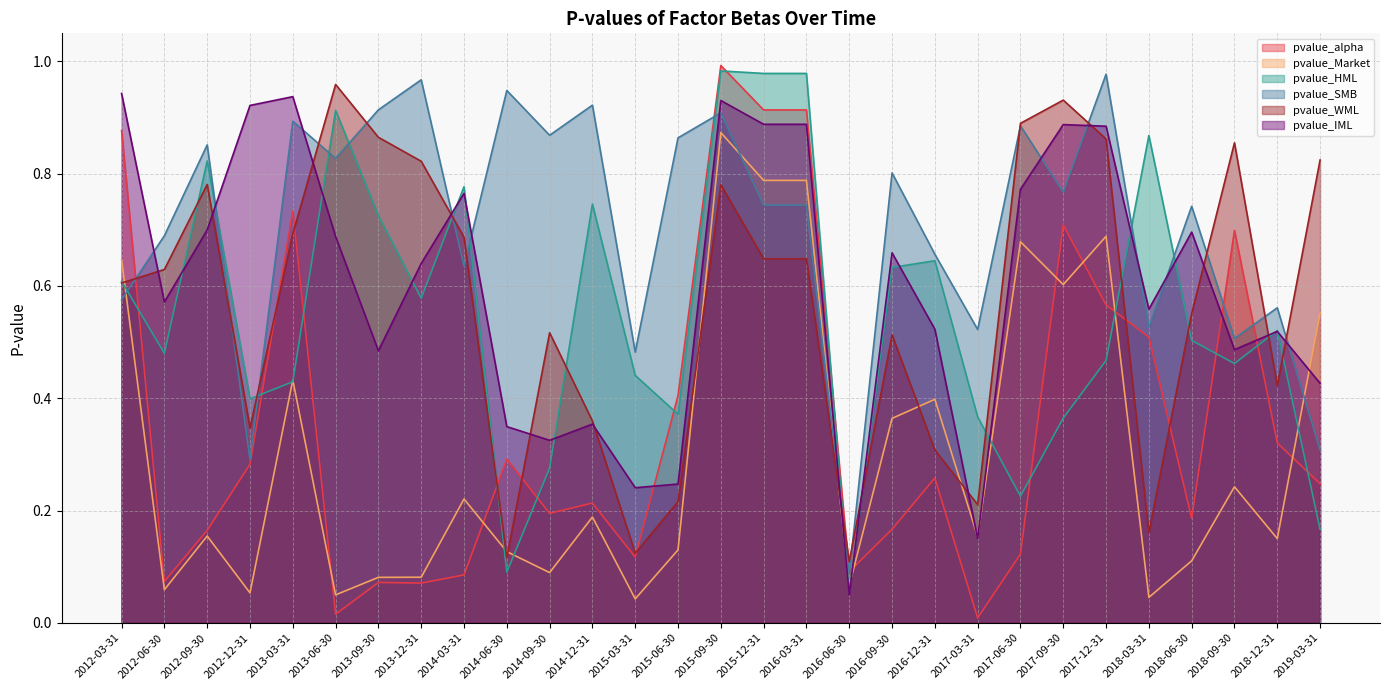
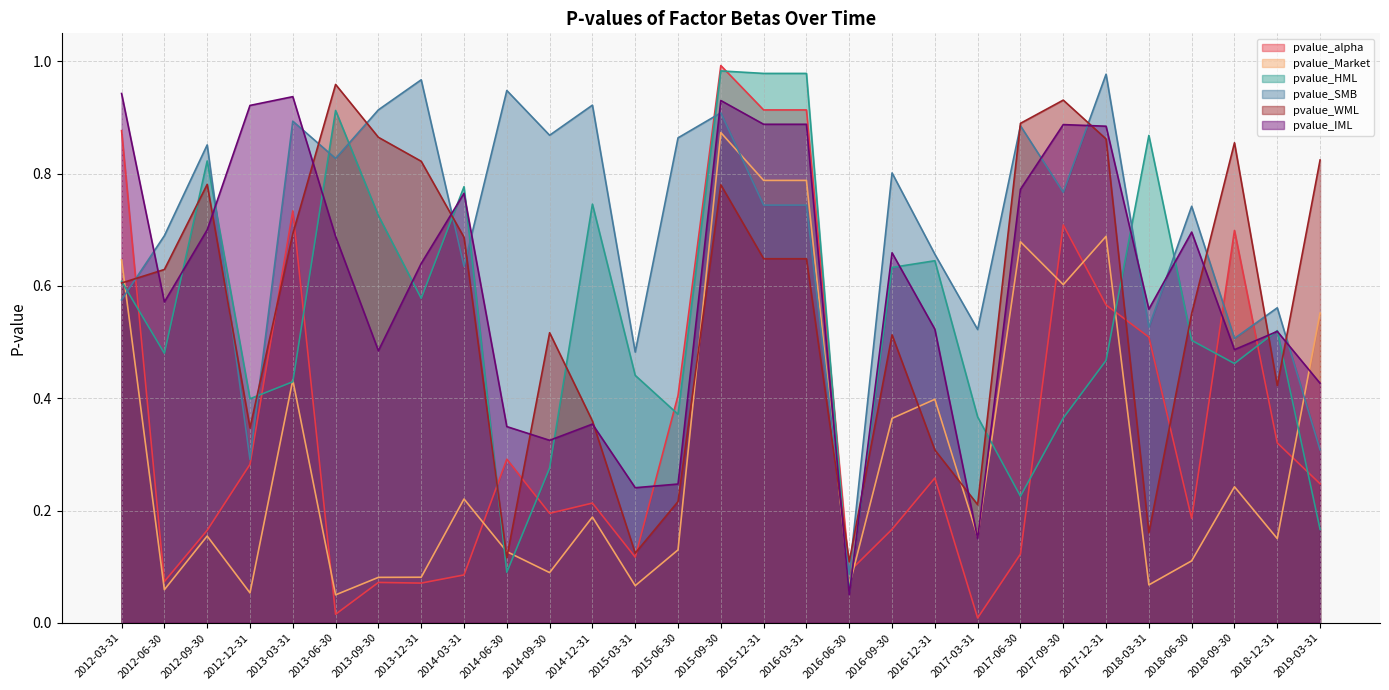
pvalue_Market, 2015-03-31: 0.04 -> 0.07
pvalue_Market, 2018-03-31: 0.05 -> 0.07
